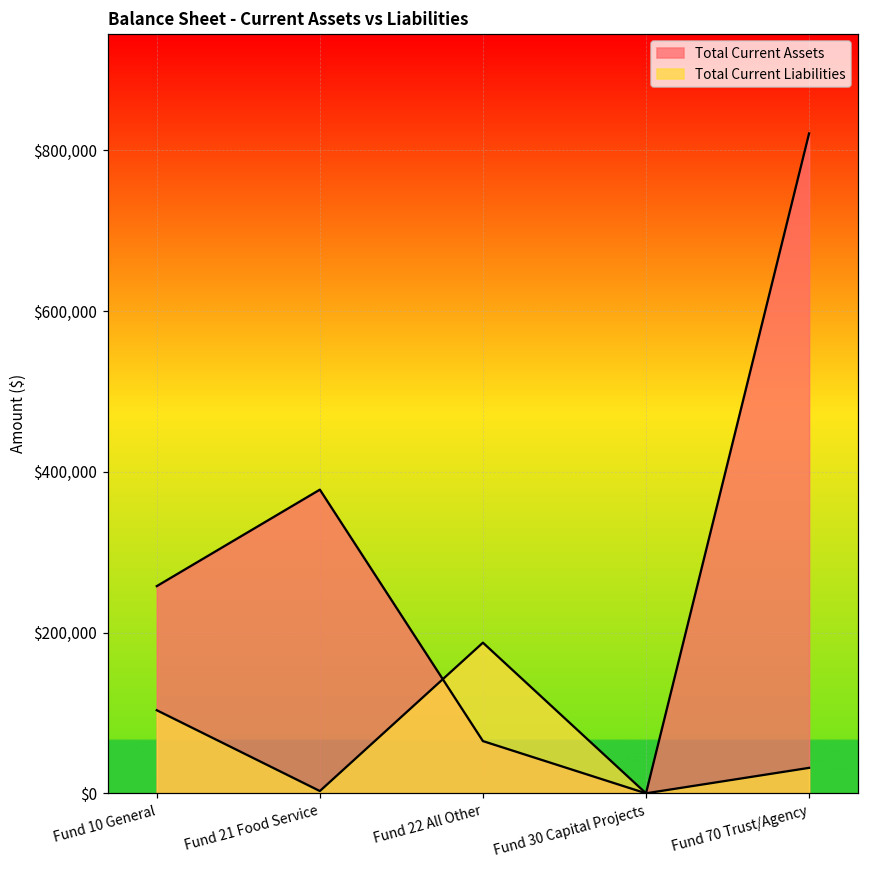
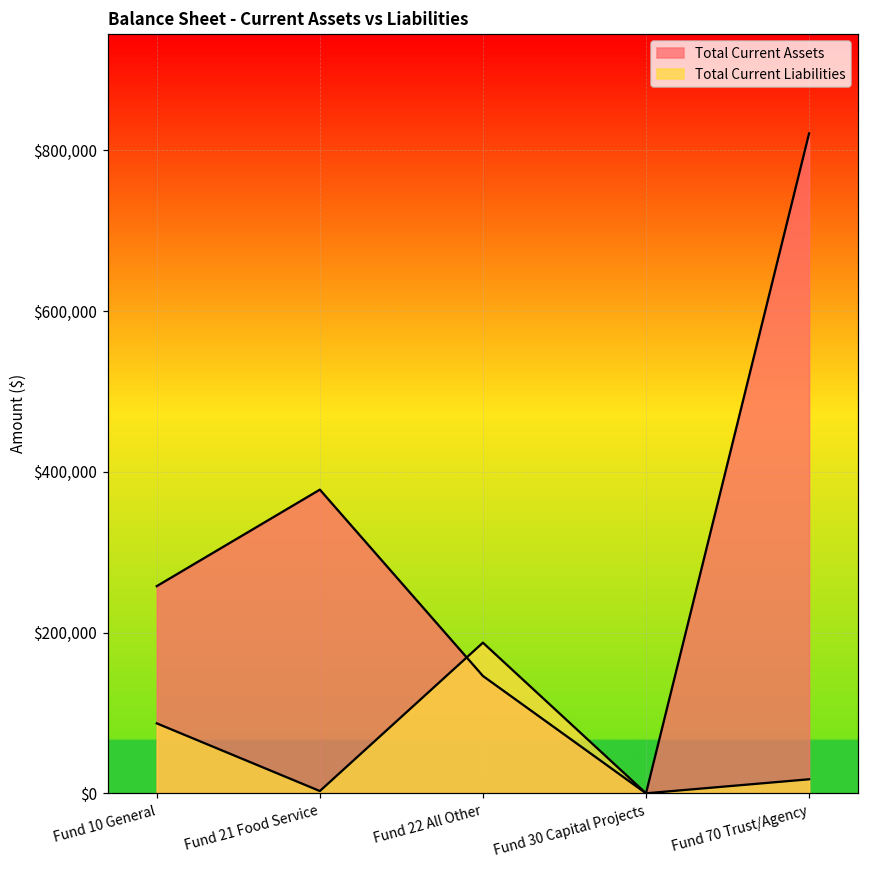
Total Current Liabilities, Fund 10 General: $100,000 -> $90,000
Total Current Assets, Fund 22 All Other: $60,000 -> $150,000
Total Current Liabilities, Fund 70 Trust/Agency: $30,000 -> $20,000
